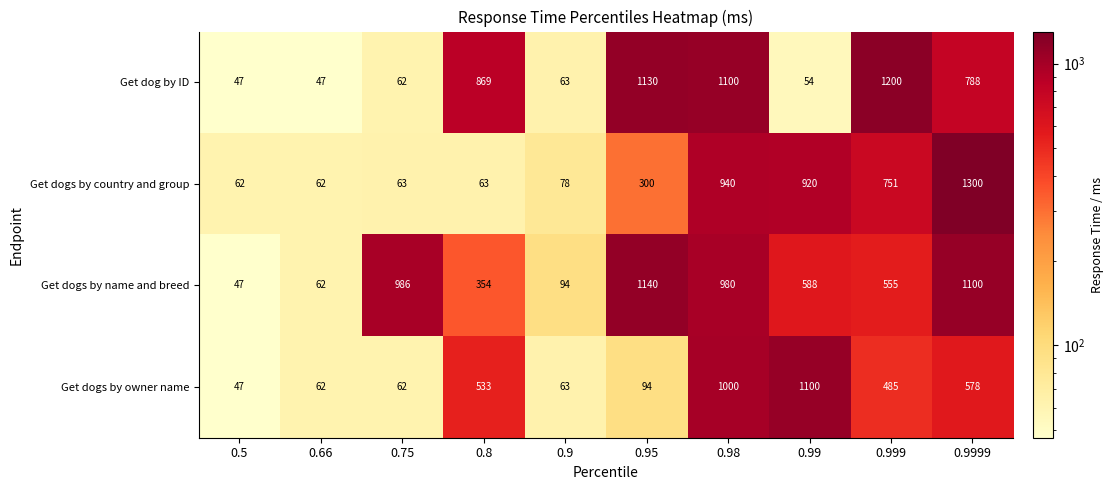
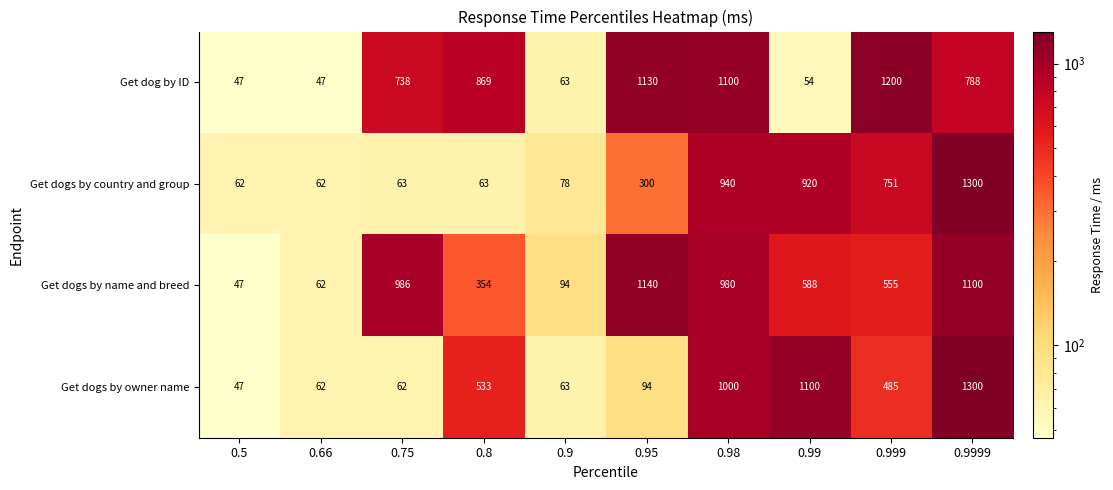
Get dog by ID, 0.75: 62 -> 738
Get dogs by owner name, 0.9999: 578 -> 1300
